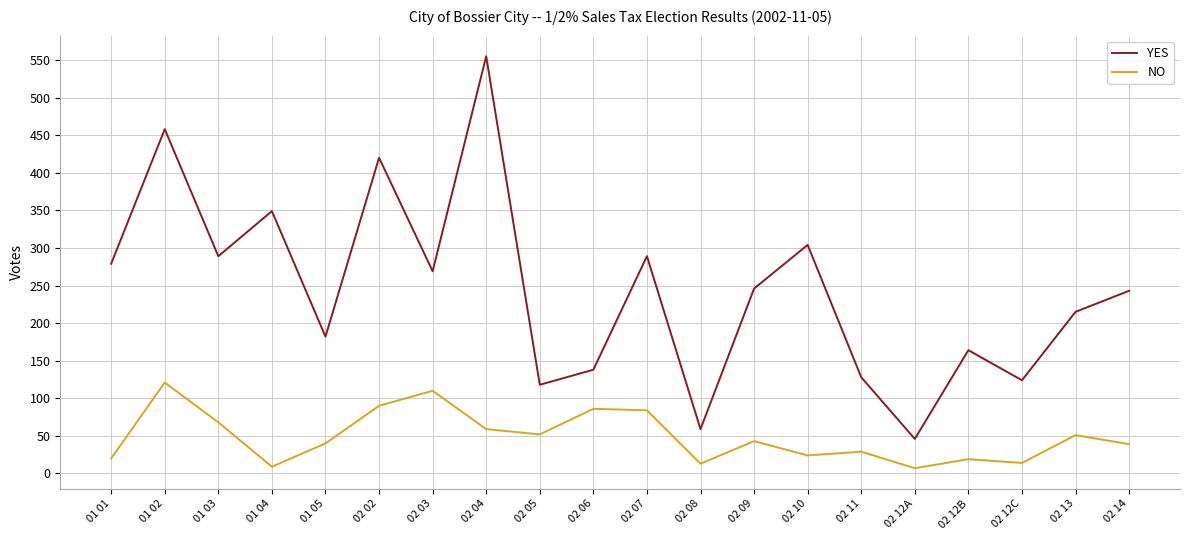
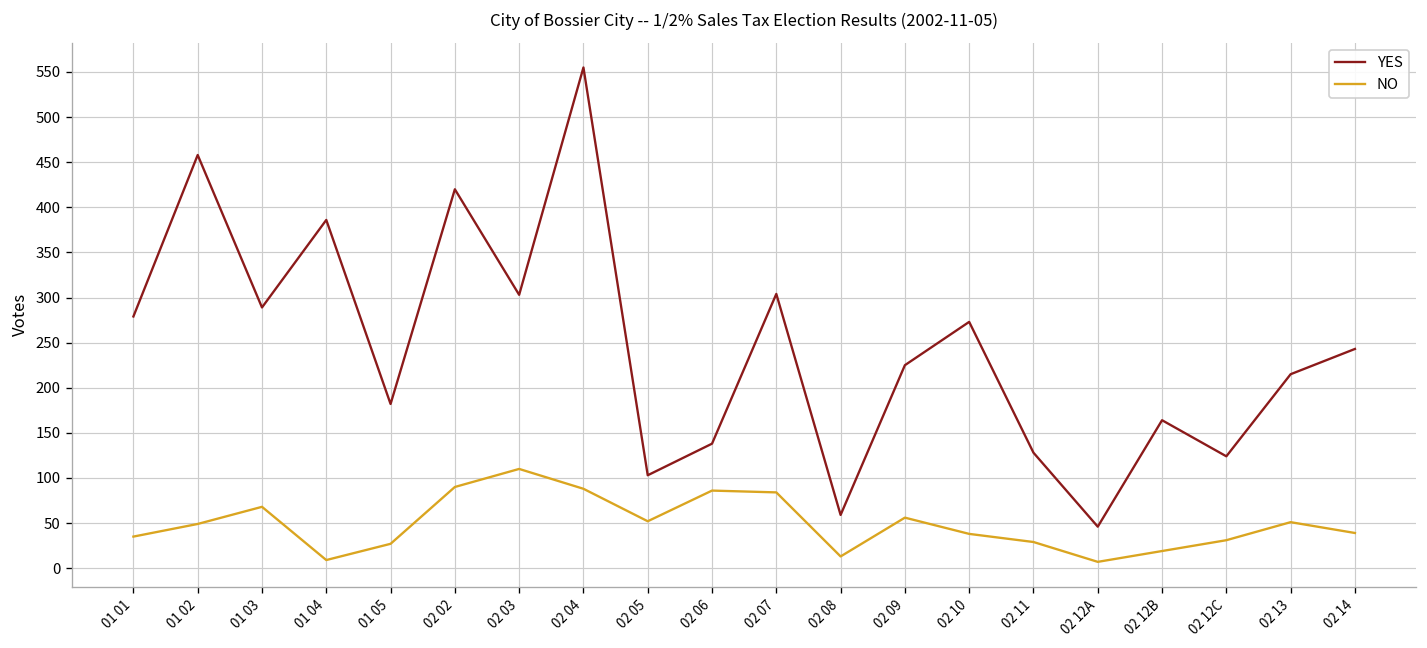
NO, 01 01: 20 -> 40
NO, 01 02: 120 -> 50
YES, 01 04: 350 -> 390
NO, 01 05: 40 -> 30
YES, 02 03: 270 -> 300
NO, 02 04: 60 -> 90
YES, 02 05: 120 -> 100
YES, 02 07: 290 -> 300
YES, 02 09: 250 -> 230
NO, 02 09: 40 -> 60
YES, 02 10: 300 -> 270
NO, 02 10: 20 -> 40
NO, 02 12C: 10 -> 30
